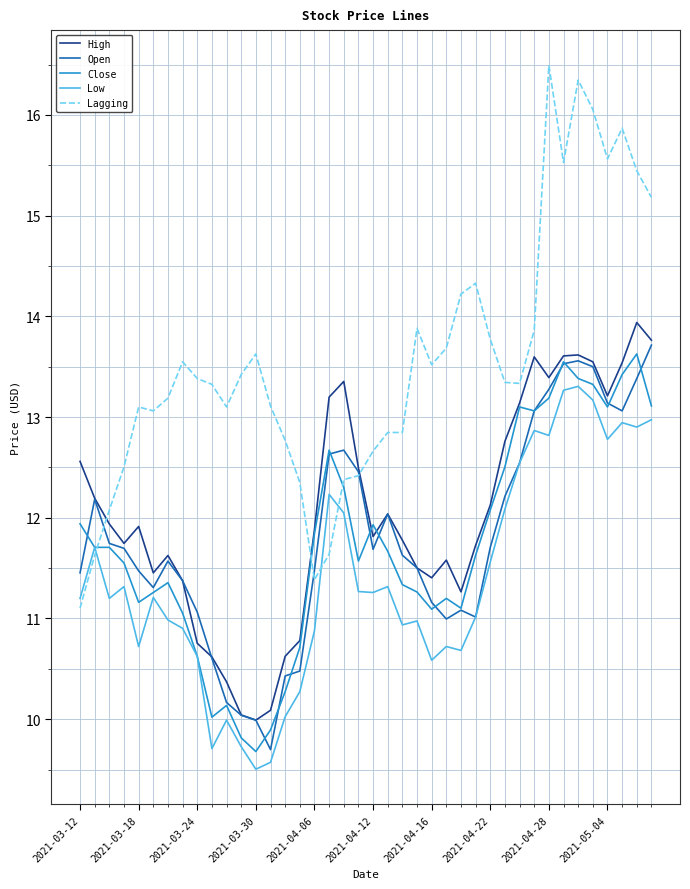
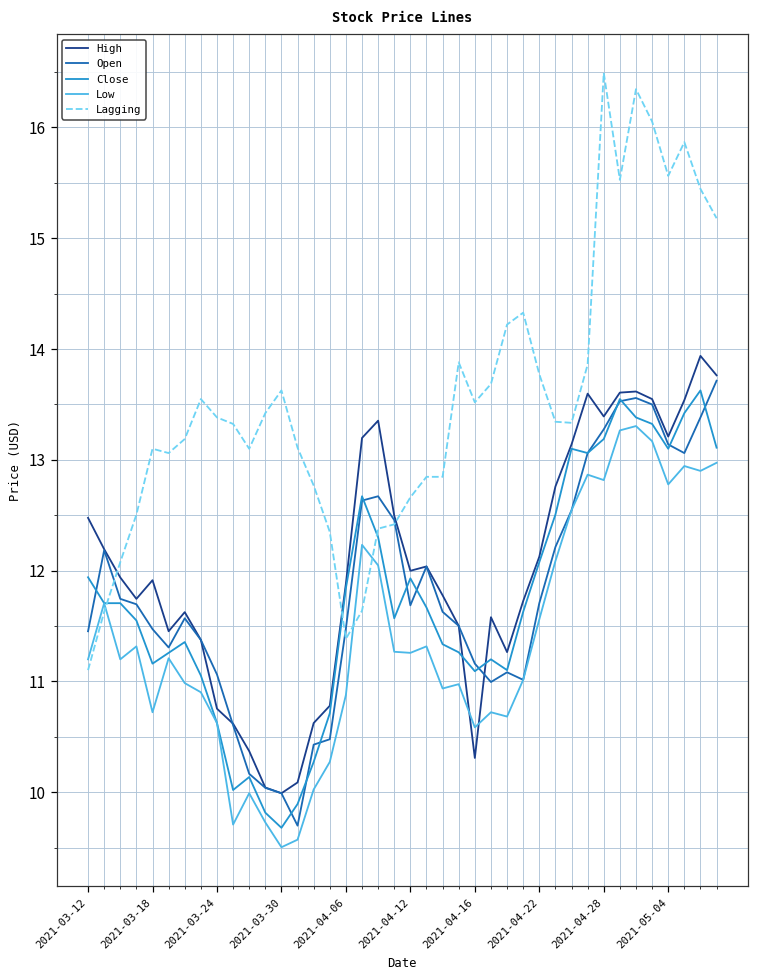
High, 2021-03-12: 12.56 -> 12.48
High, 2021-04-12: 11.81 -> 12.00
High, 2021-04-16: 11.40 -> 10.31
